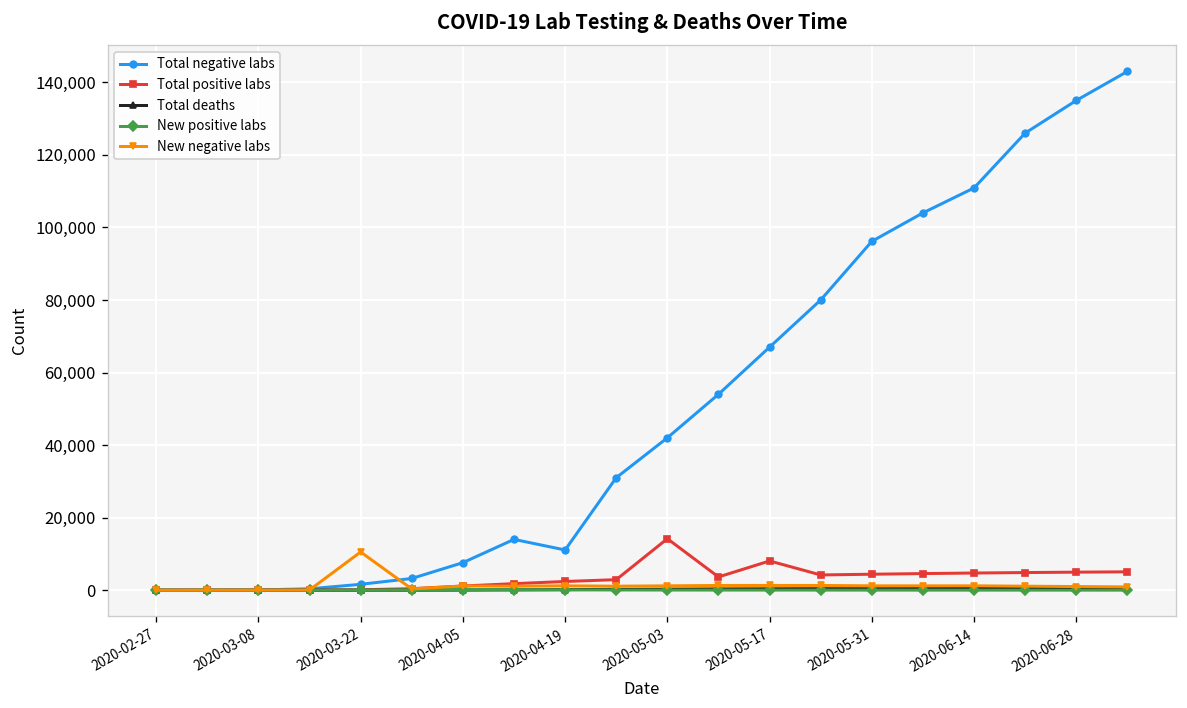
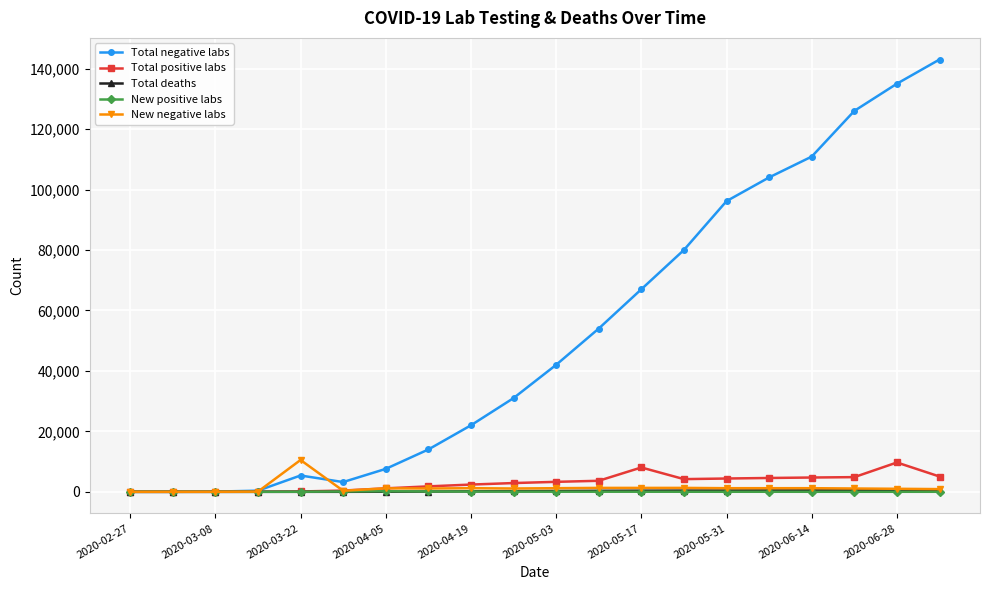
Total negative labs, 2020-03-22: 2,000 -> 5,000
Total negative labs, 2020-04-19: 11,000 -> 22,000
Total positive labs, 2020-05-03: 14,000 -> 3,000
Total positive labs, 2020-06-28: 5,000 -> 10,000
